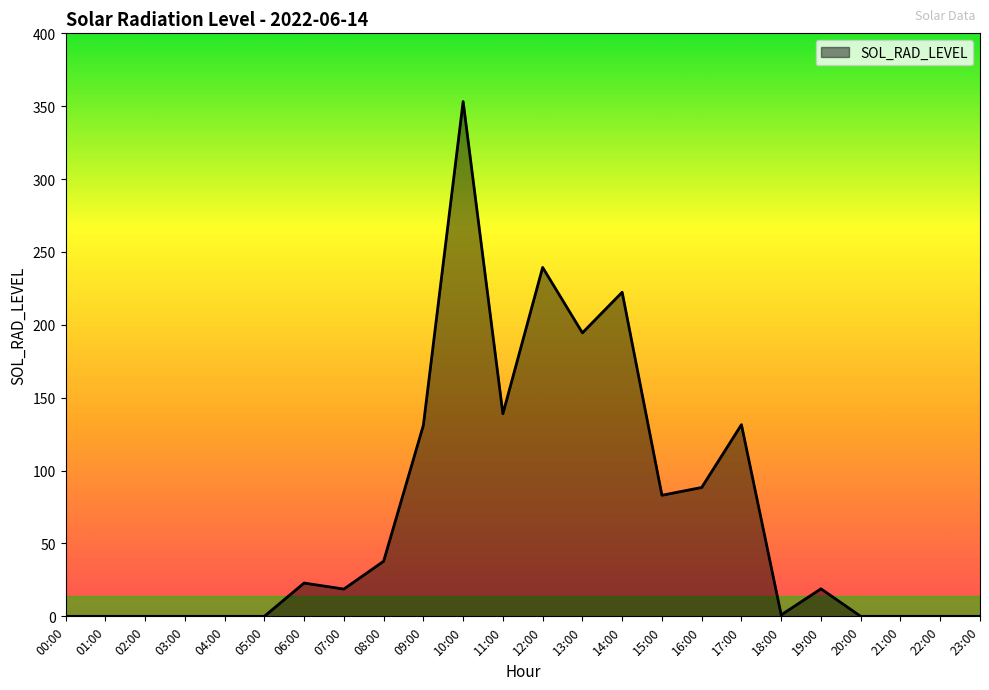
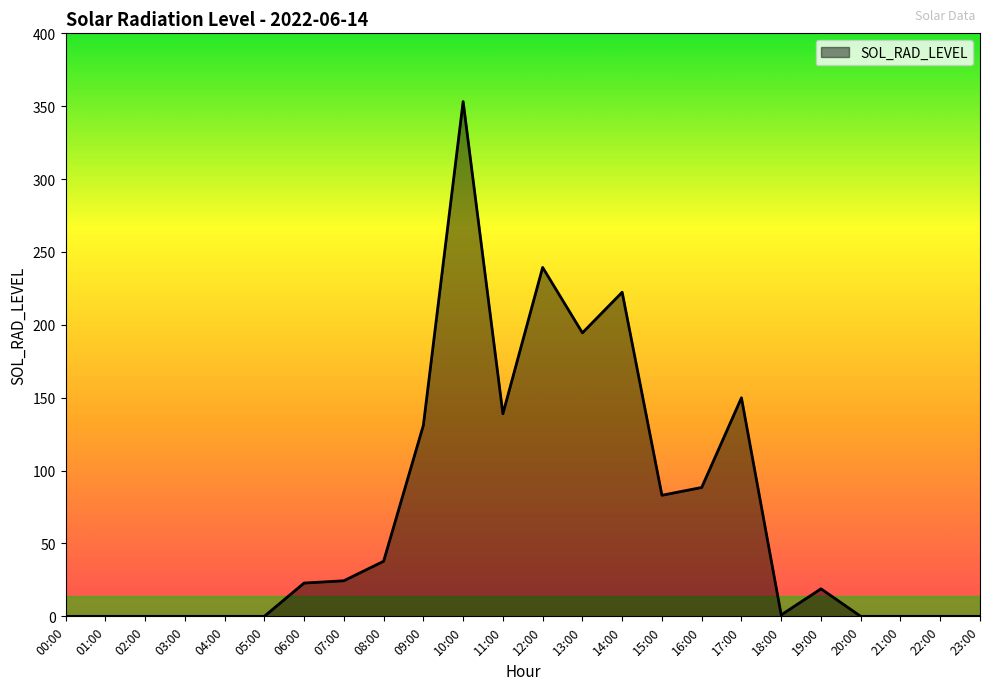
07:00: 19 -> 24
17:00: 132 -> 150
